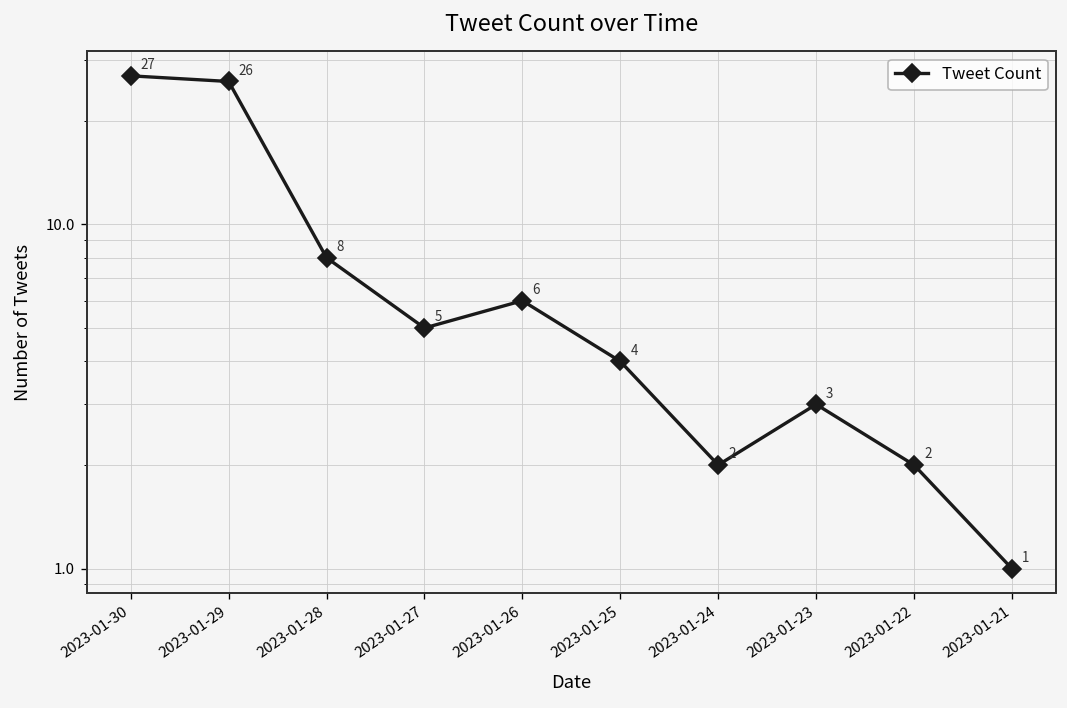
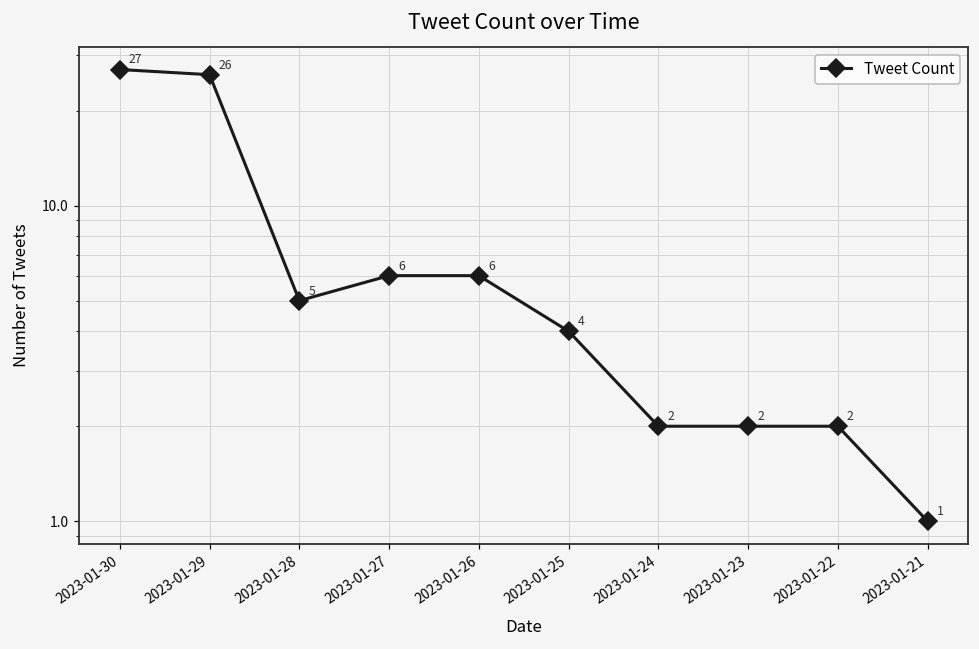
2023-01-28: 8 -> 5
2023-01-27: 5 -> 6
2023-01-23: 3 -> 2
